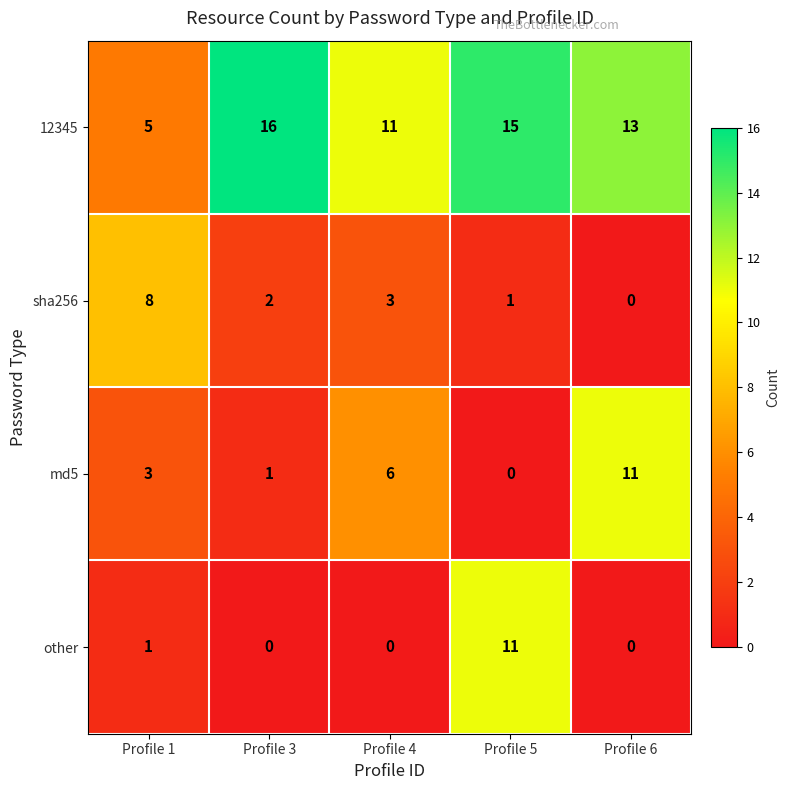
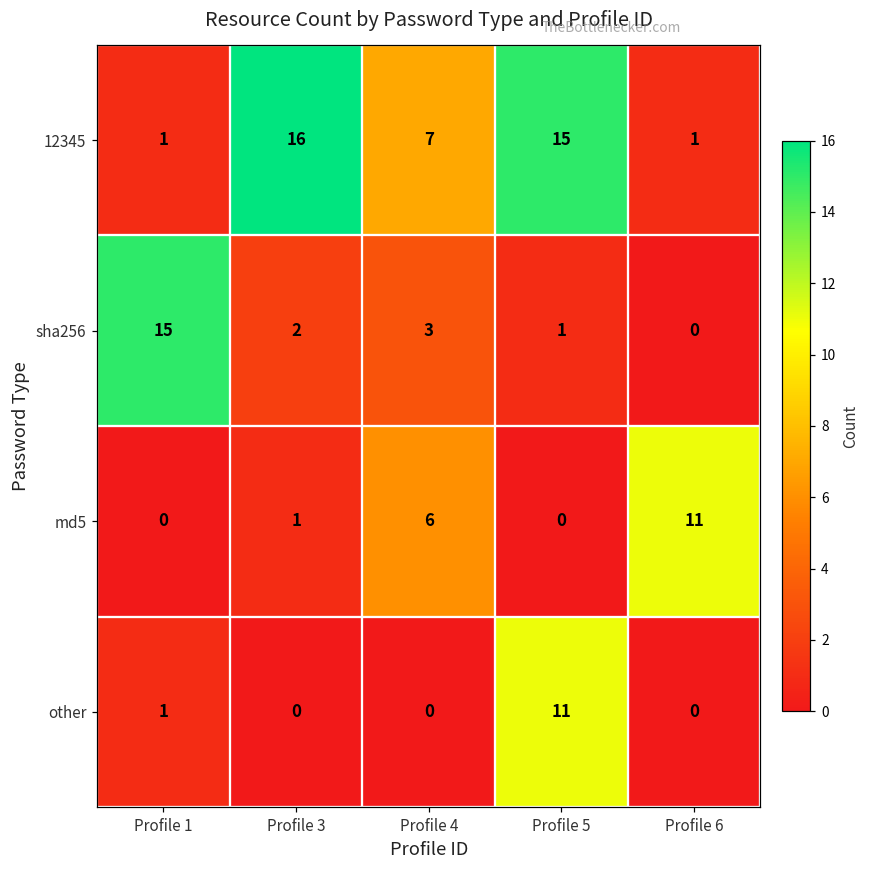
12345, Profile 1: 5 -> 1
12345, Profile 4: 11 -> 7
12345, Profile 6: 13 -> 1
sha256, Profile 1: 8 -> 15
md5, Profile 1: 3 -> 0
